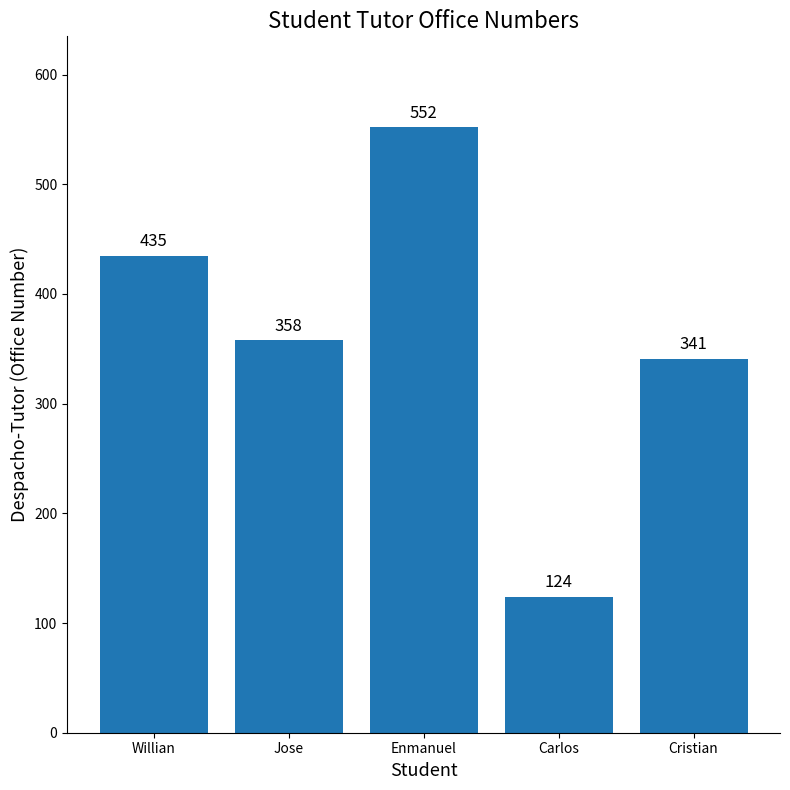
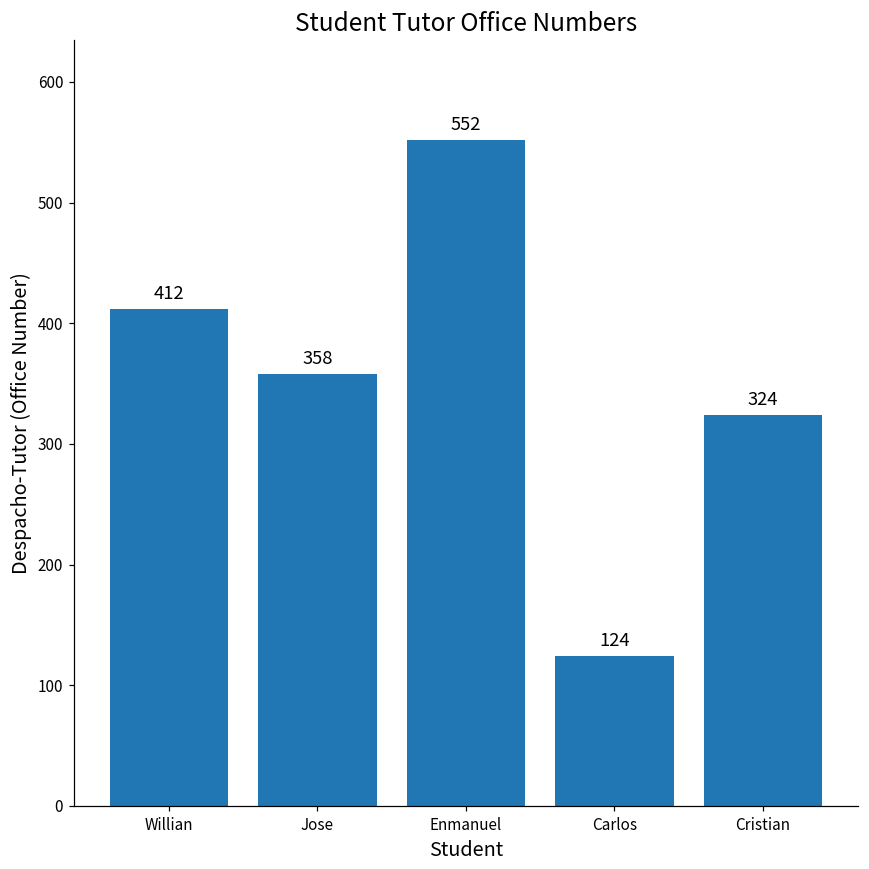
Willian: 435 -> 412
Cristian: 341 -> 324
